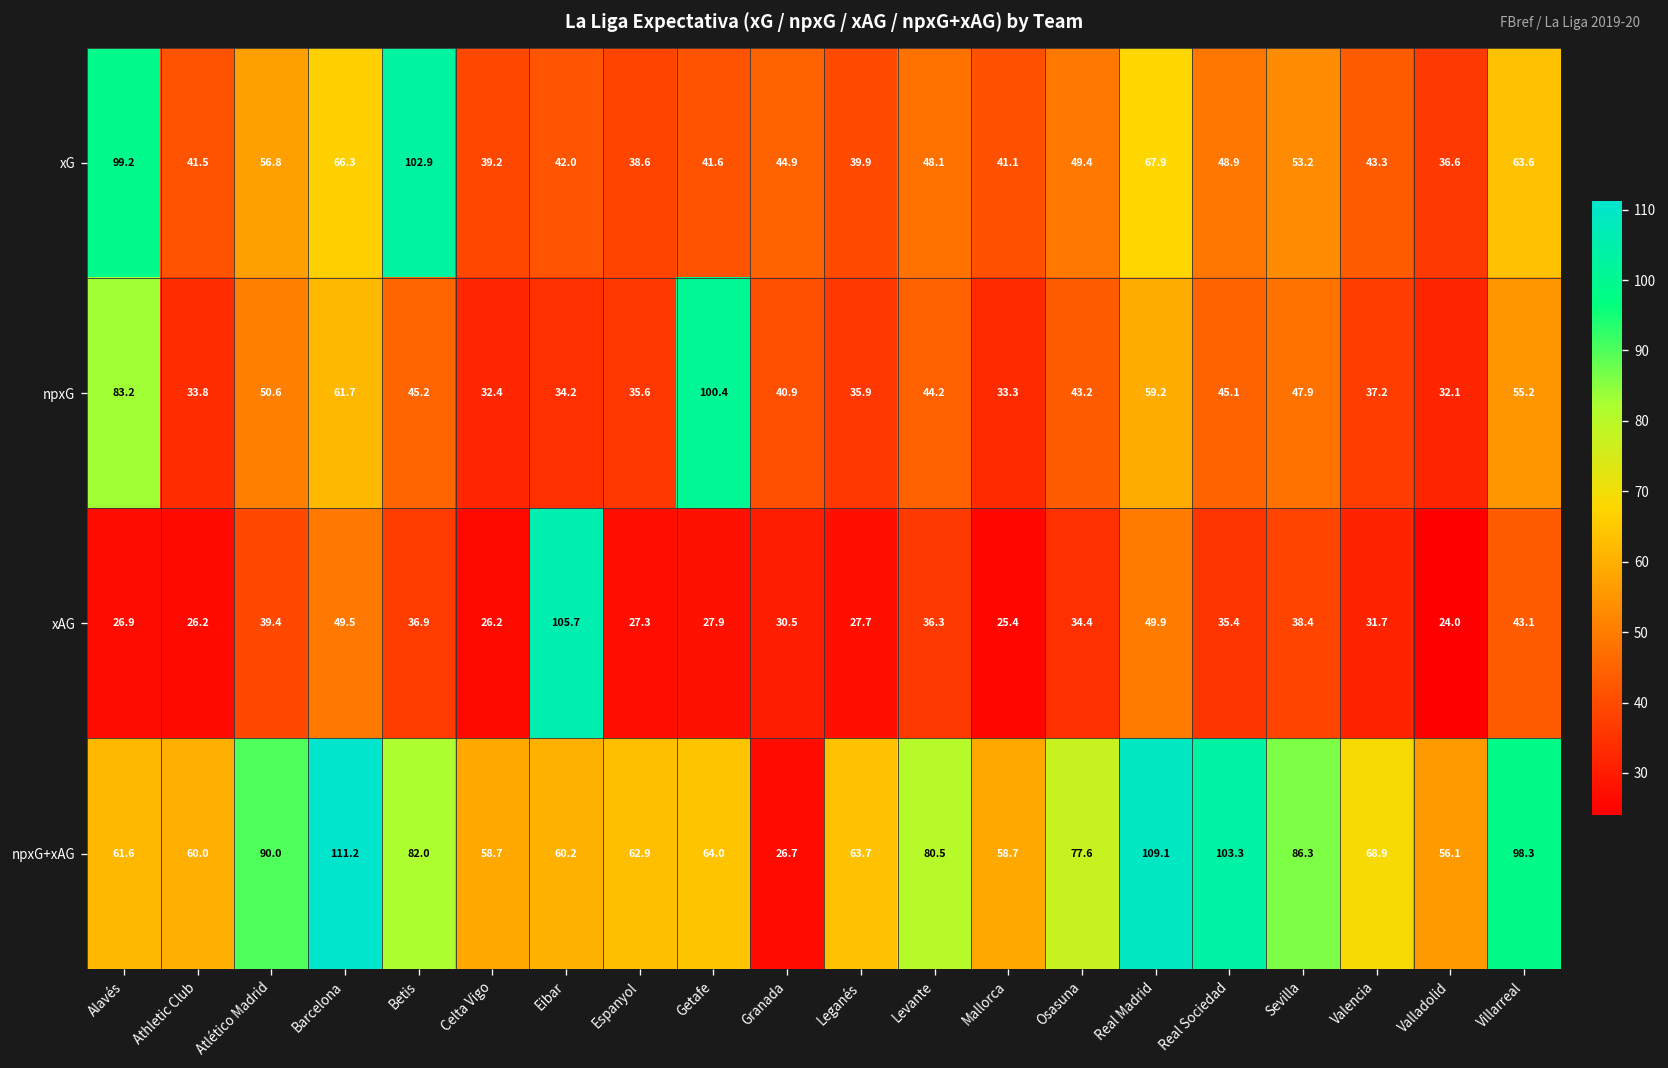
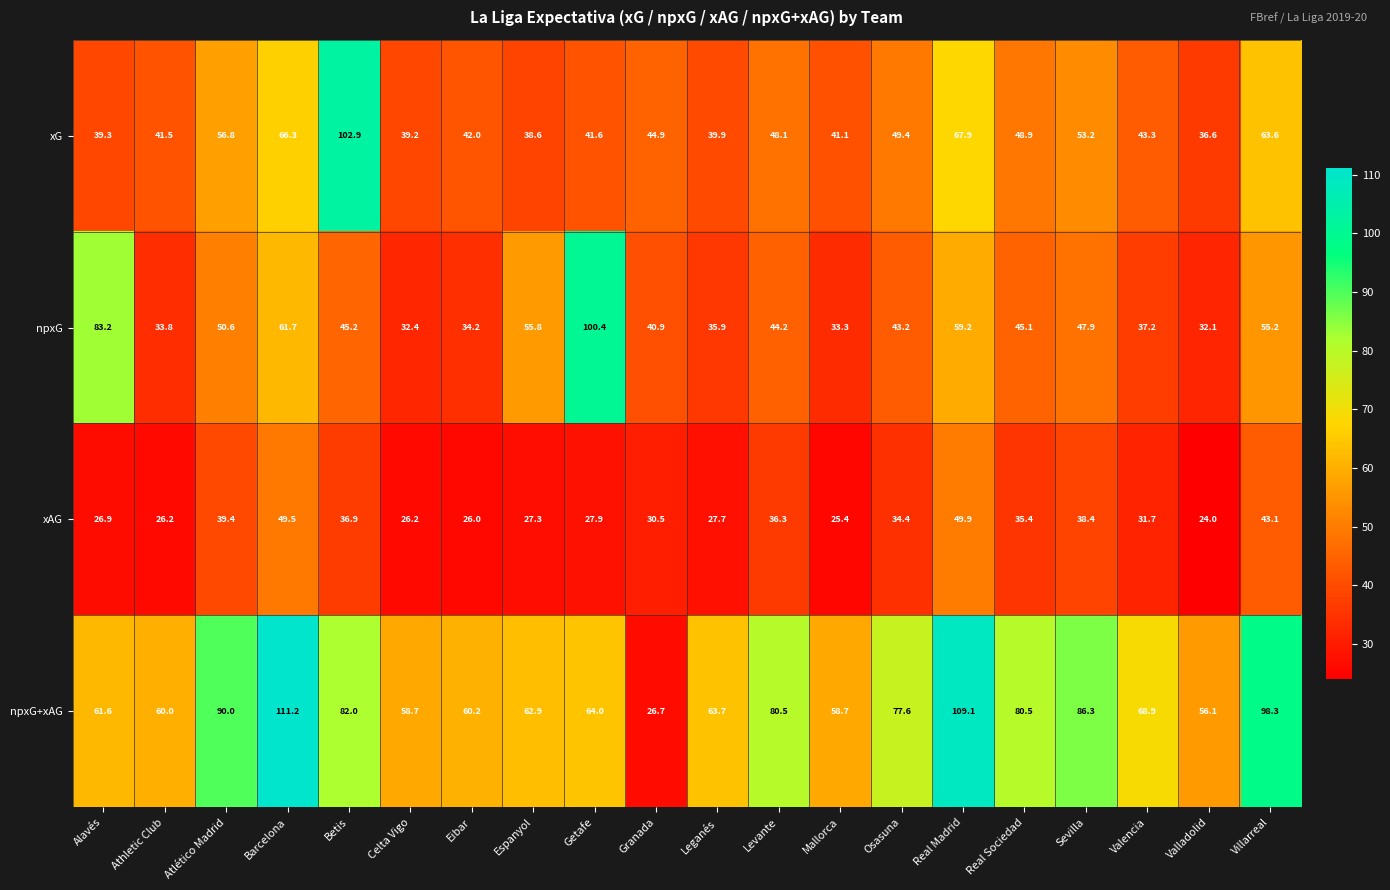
xG, Alavés: 99.2 -> 39.3
npxG, Espanyol: 35.6 -> 55.8
xAG, Eibar: 105.7 -> 26.0
npxG+xAG, Real Sociedad: 103.3 -> 80.5
